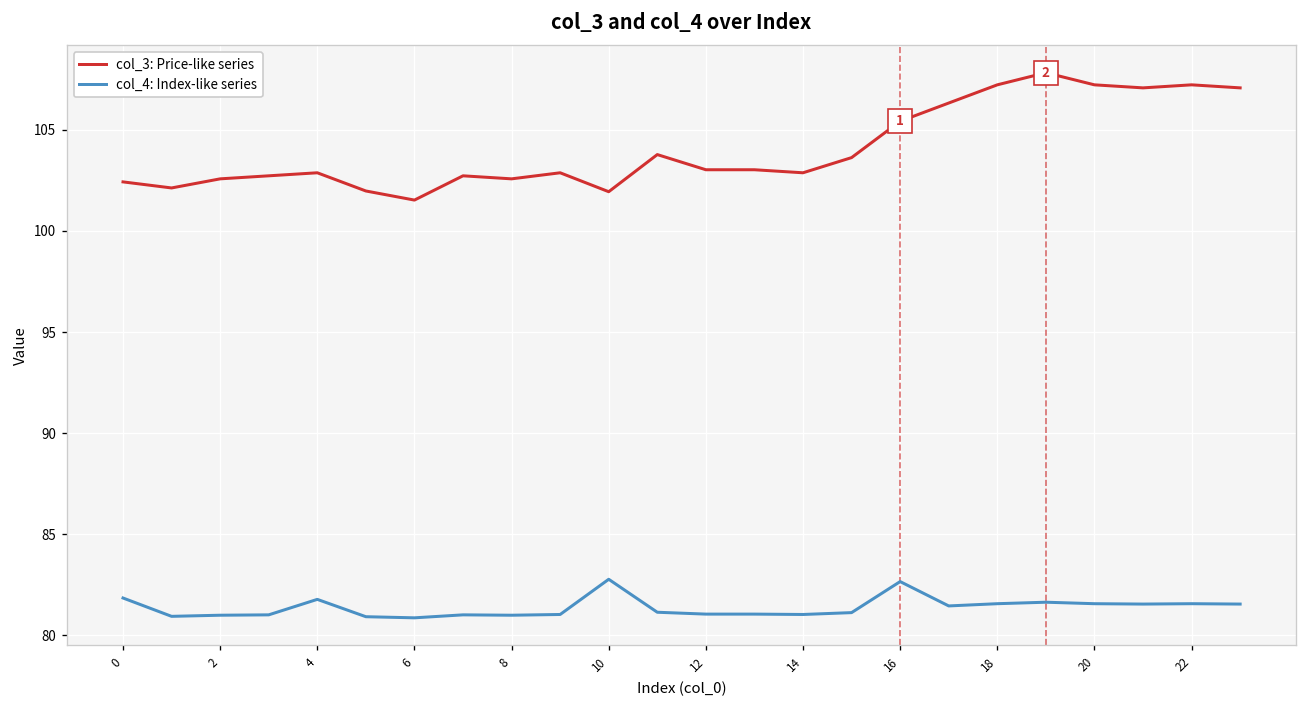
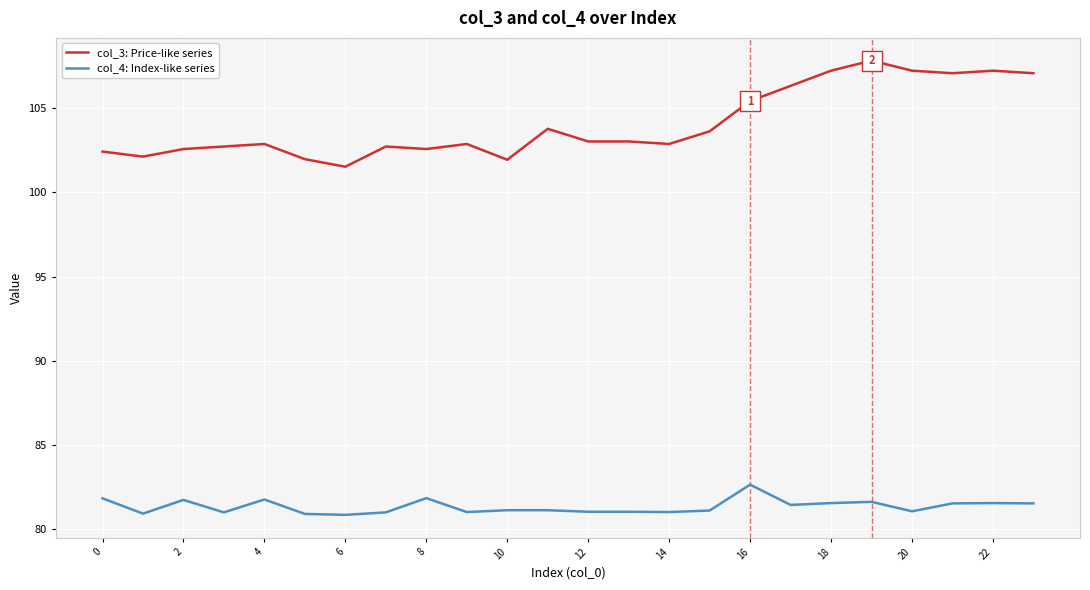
col_4: Index-like series, 2: 81.0 -> 81.8
col_4: Index-like series, 8: 81.0 -> 81.9
col_4: Index-like series, 10: 82.8 -> 81.1
col_4: Index-like series, 20: 81.6 -> 81.1
